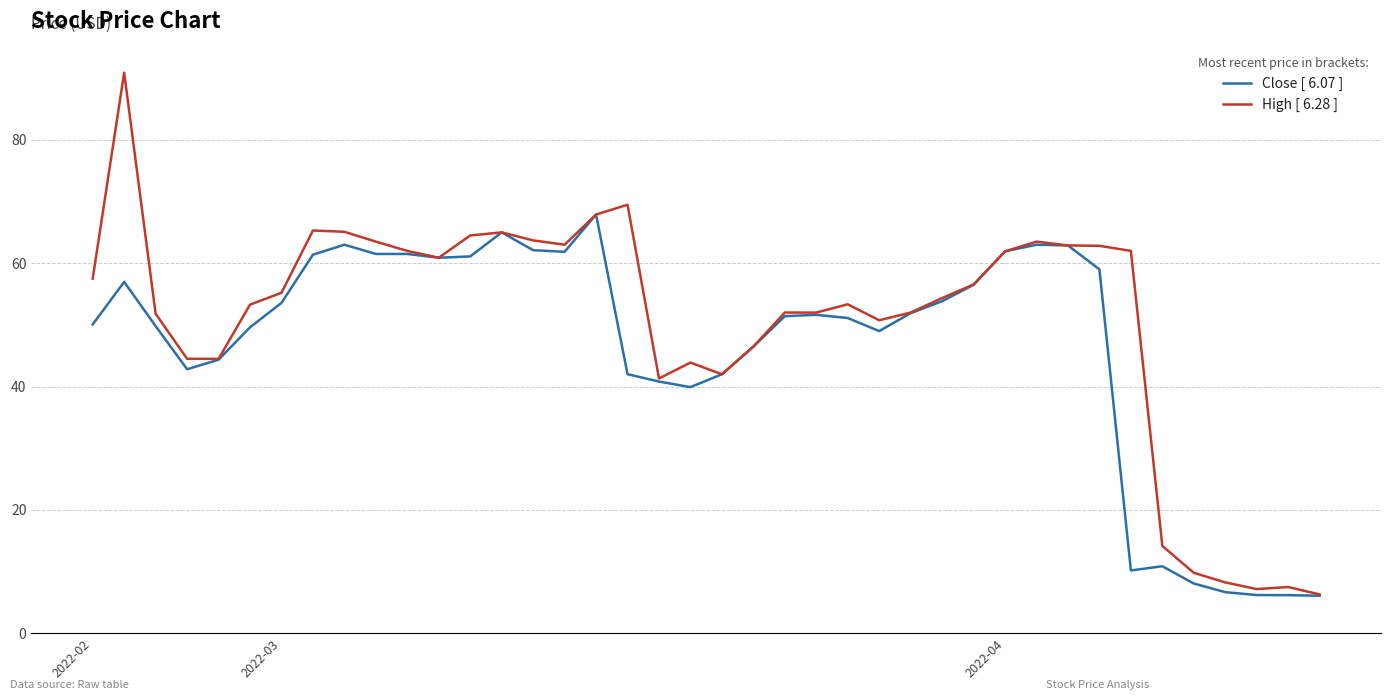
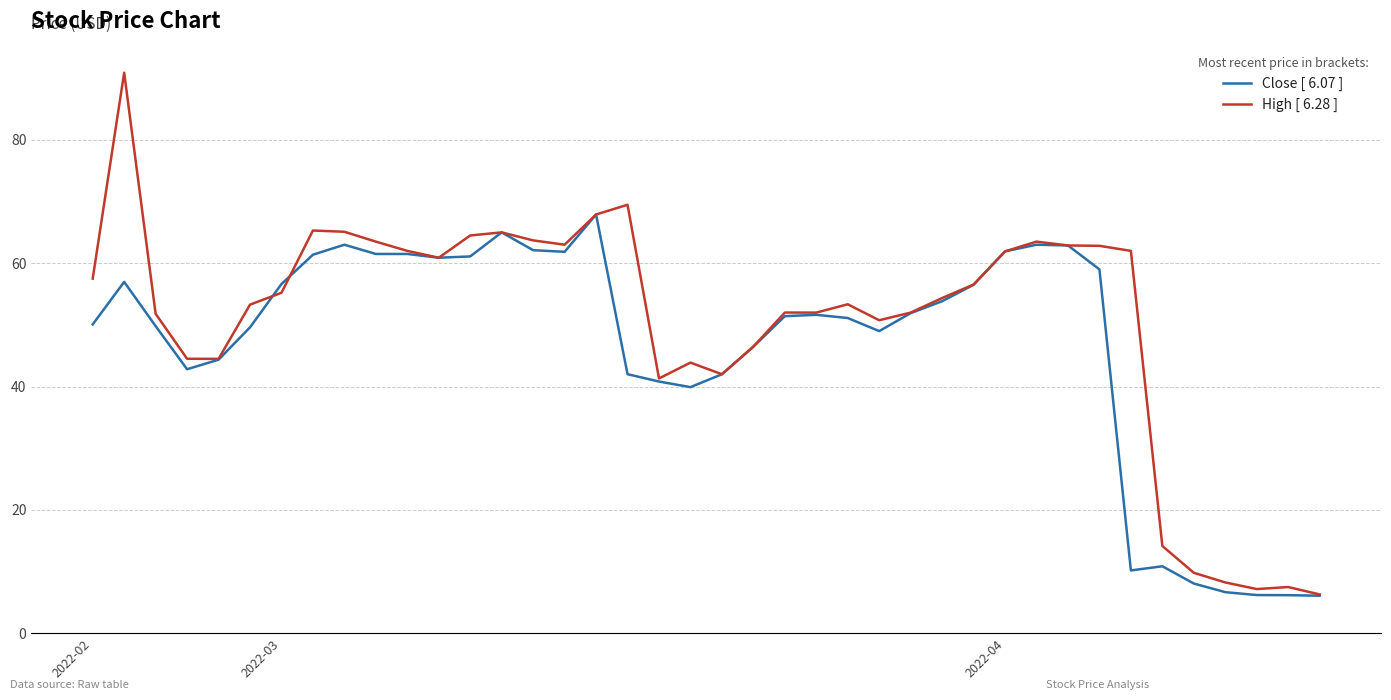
Close [ 6.07 ], 2022-03: 54 -> 57
